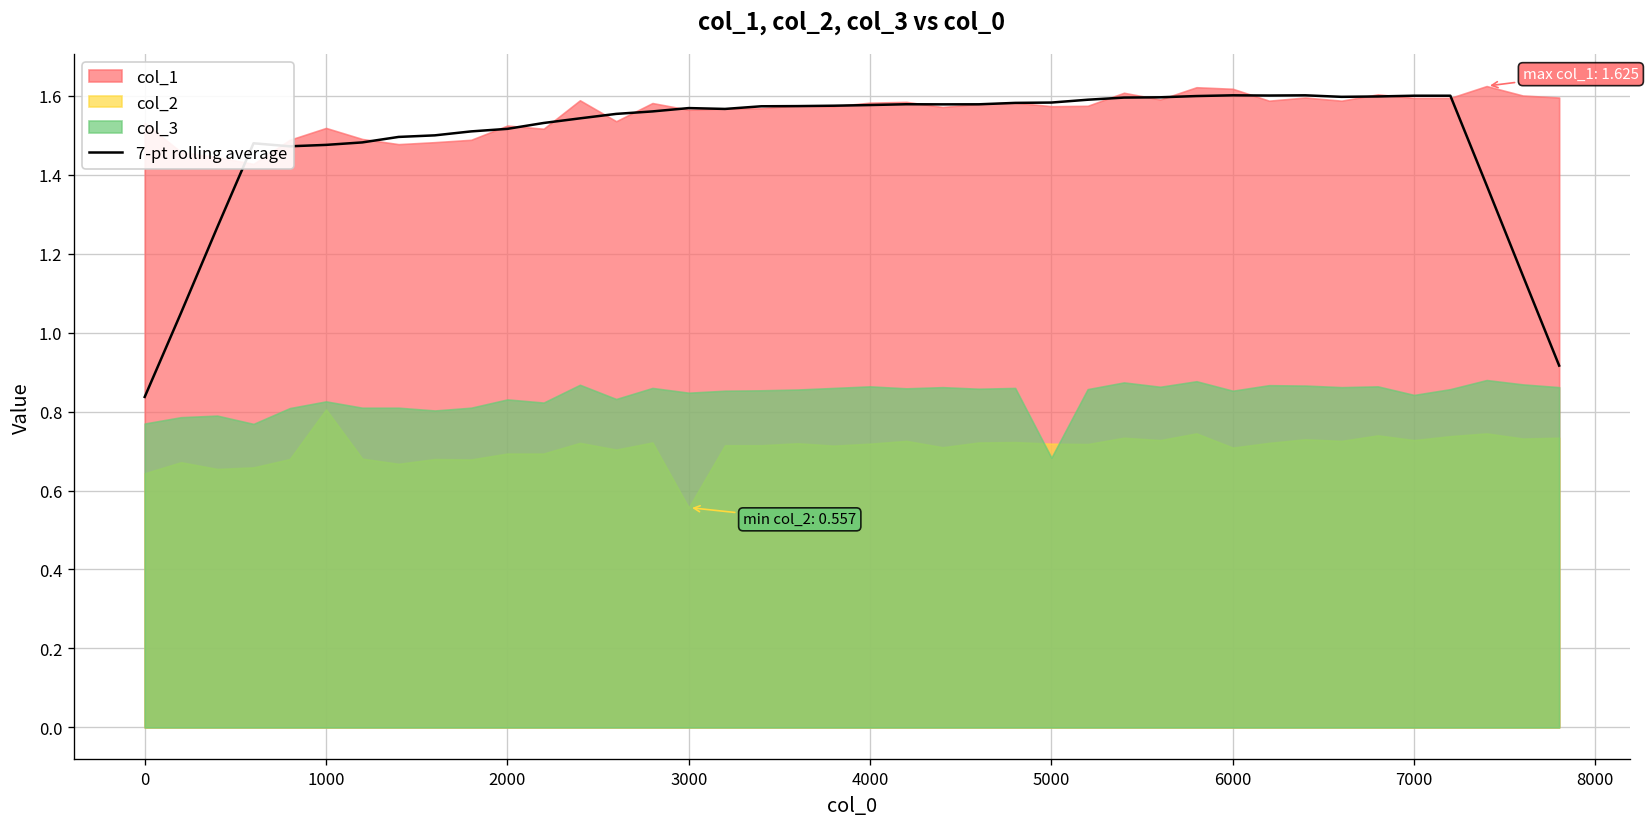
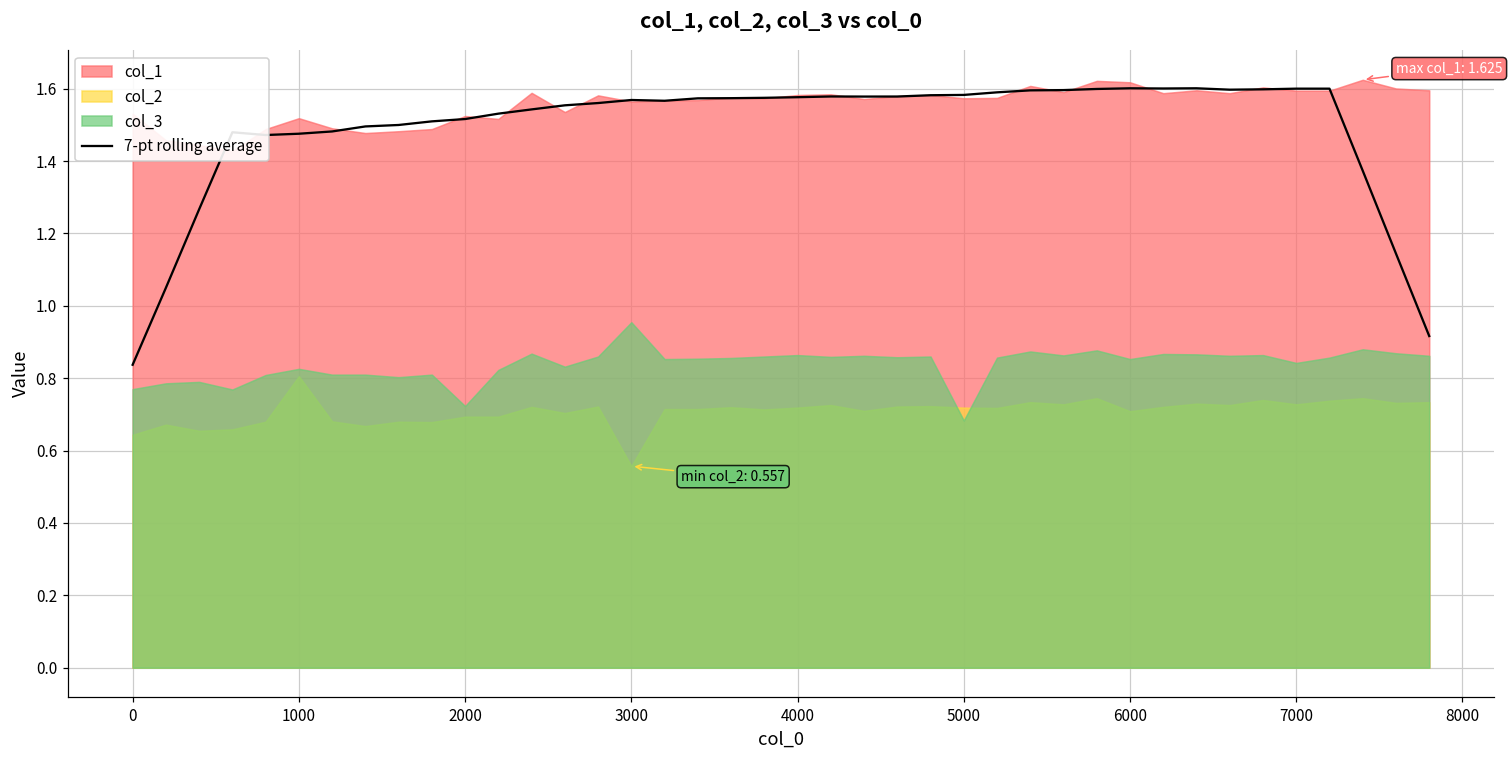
col_3, 2000: 0.83 -> 0.72
col_3, 3000: 0.85 -> 0.95
